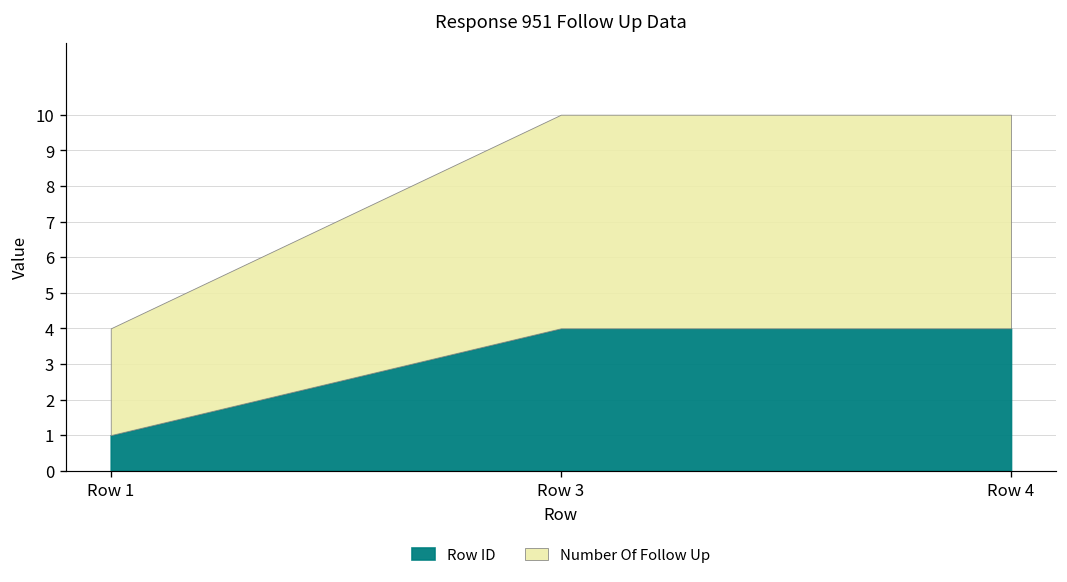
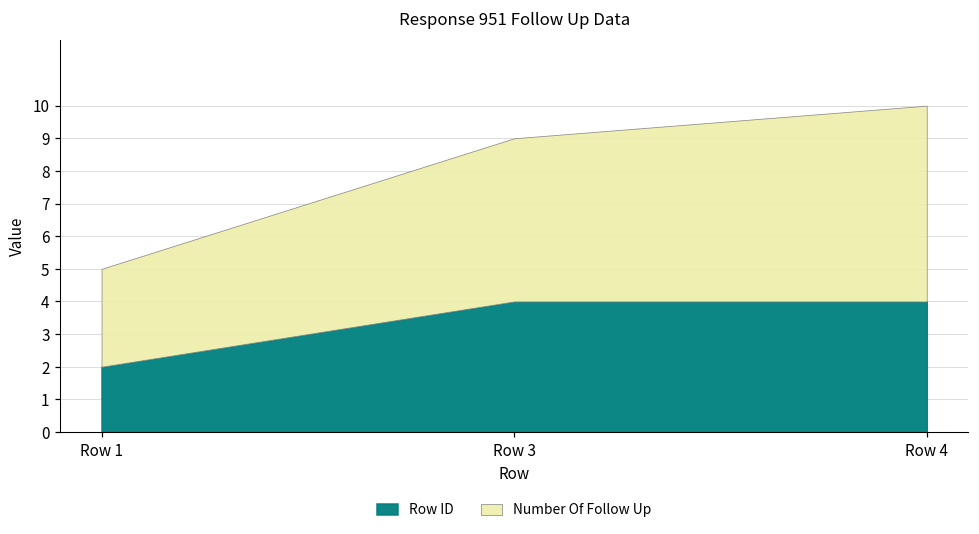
Row ID, Row 1: 1 -> 2
Number Of Follow Up, Row 3: 6 -> 5
